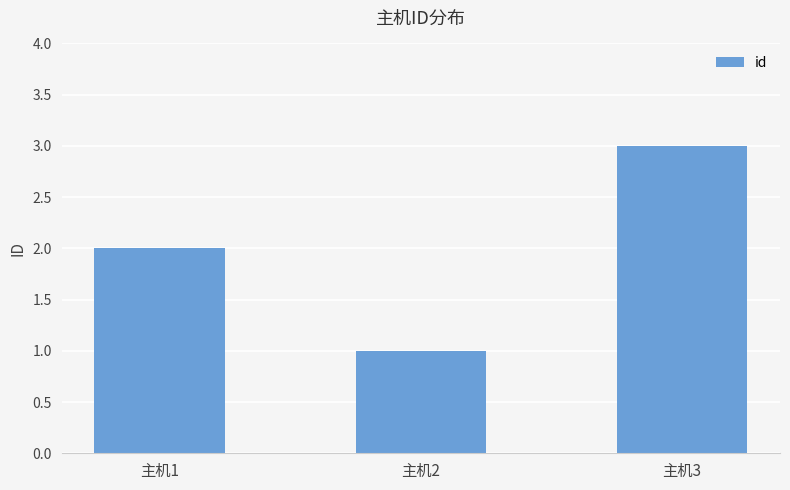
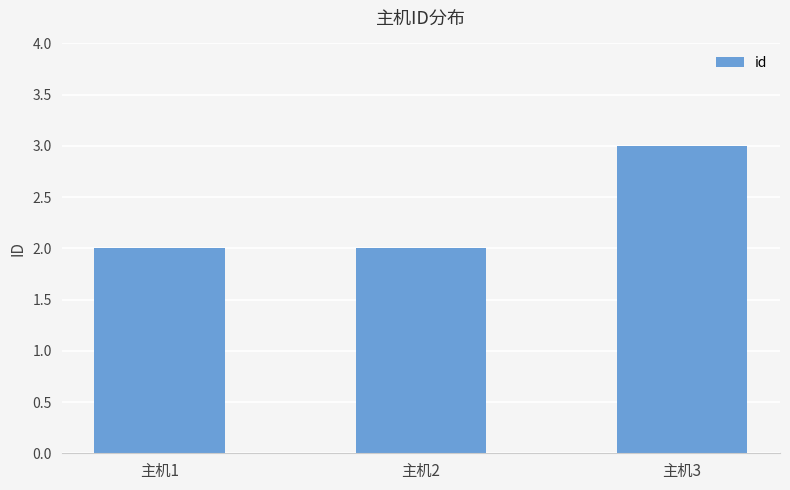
主机2: 1 -> 2
